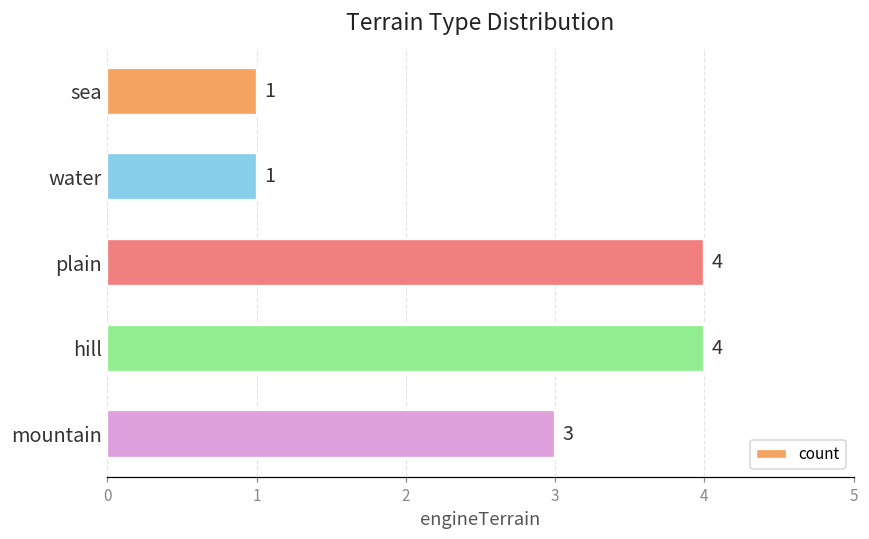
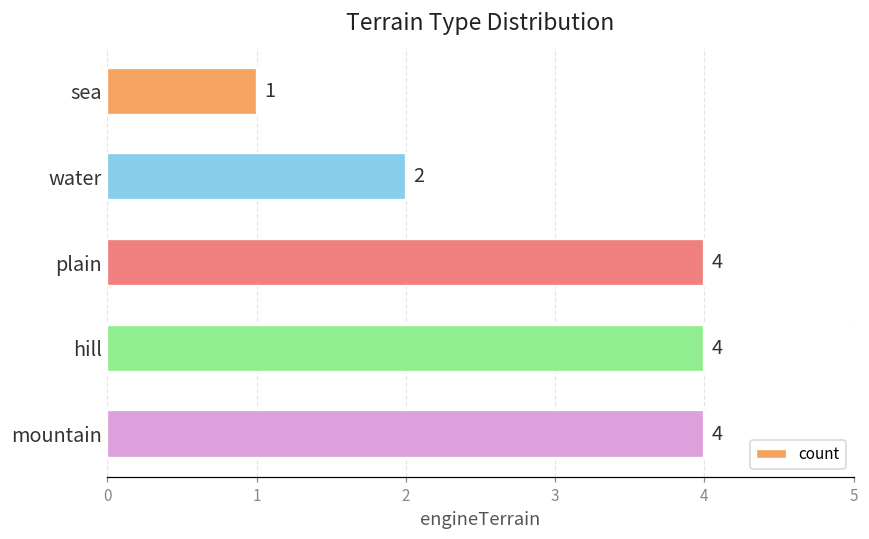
water: 1 -> 2
mountain: 3 -> 4
